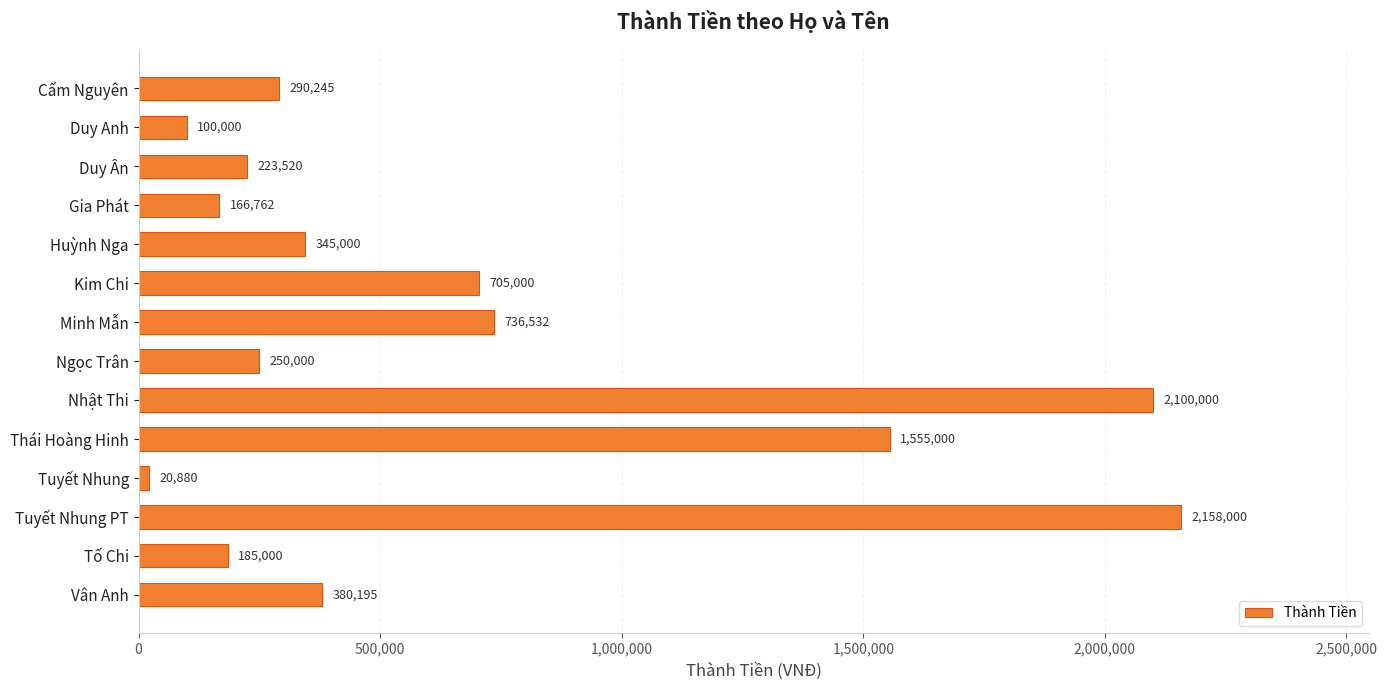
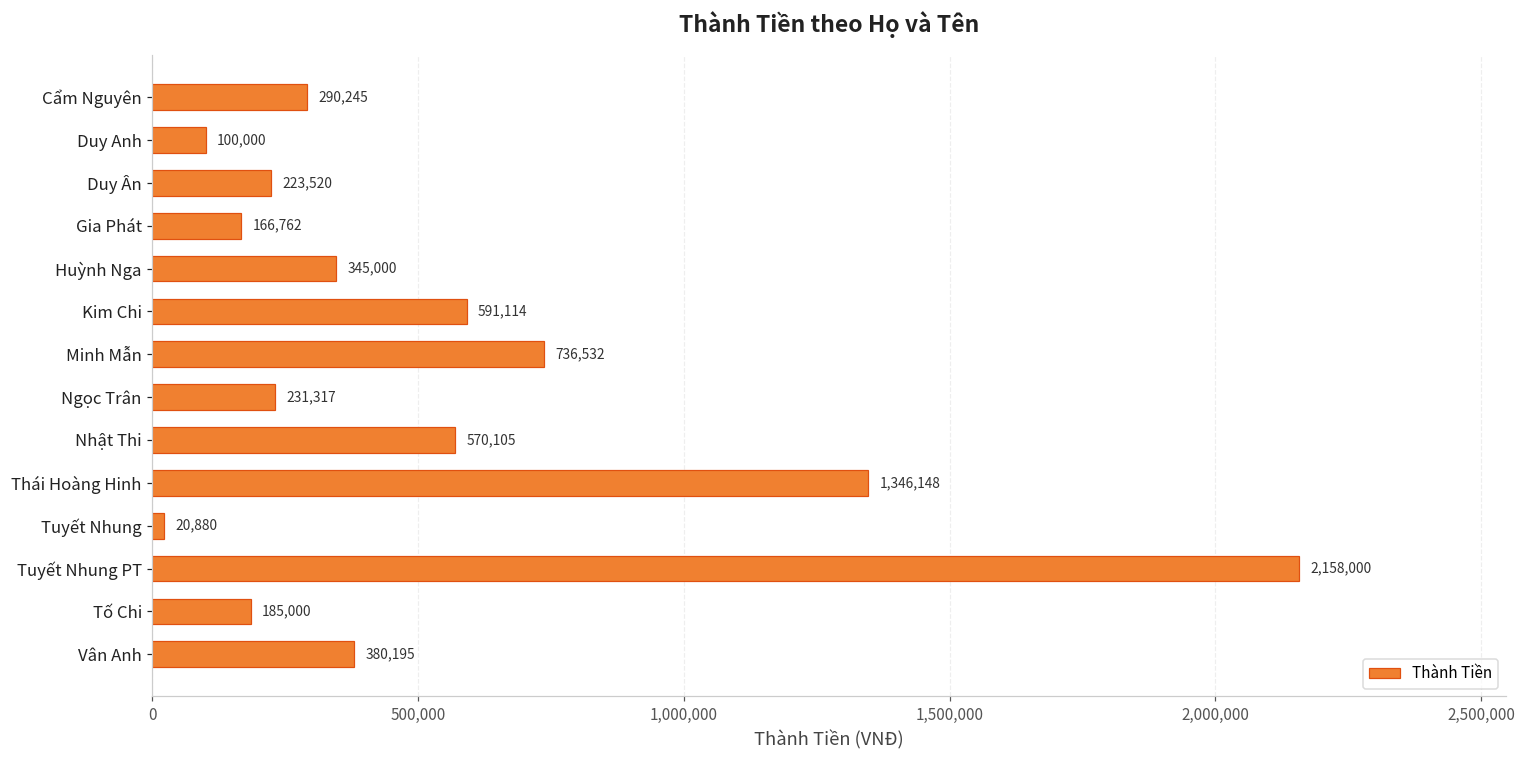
Kim Chi: 705,000 -> 591,114
Ngọc Trân: 250,000 -> 231,317
Nhật Thi: 2,100,000 -> 570,105
Thái Hoàng Hinh: 1,555,000 -> 1,346,148
